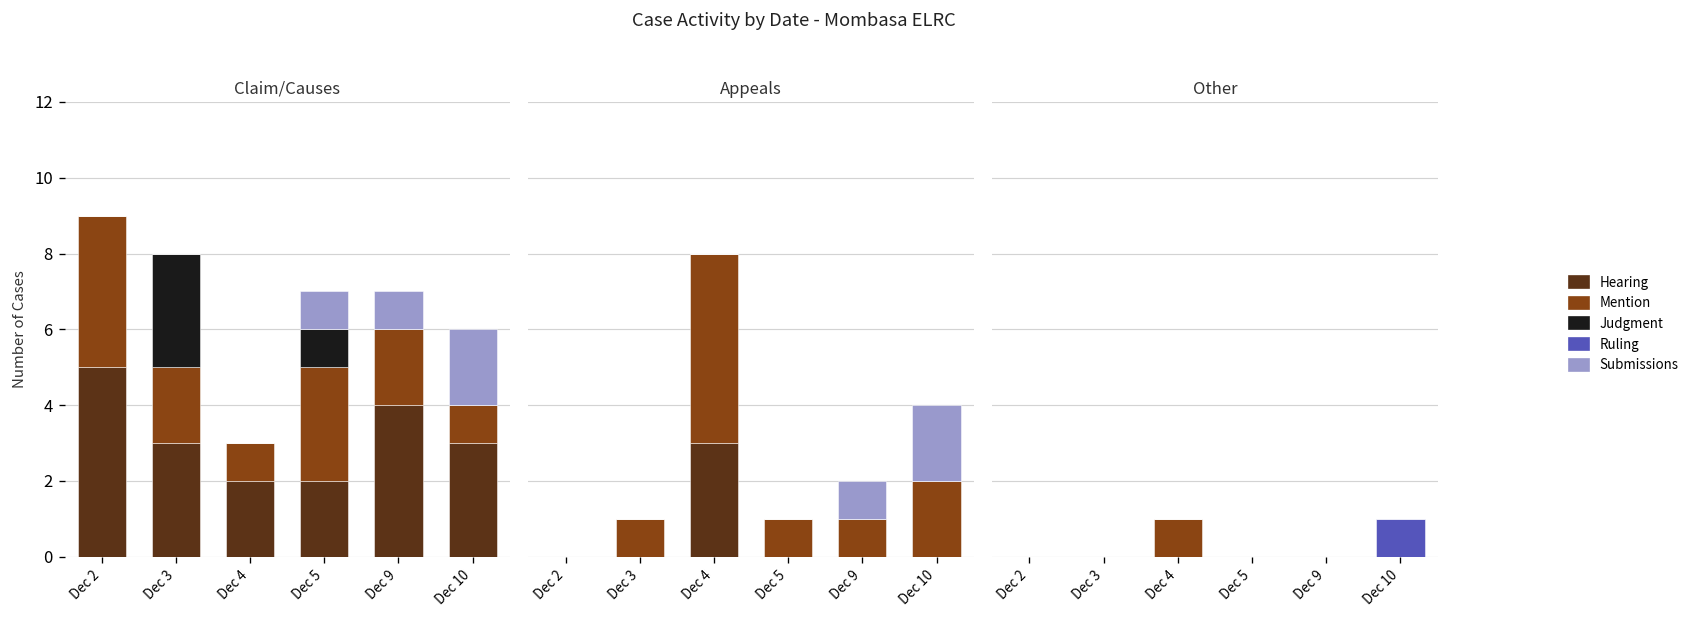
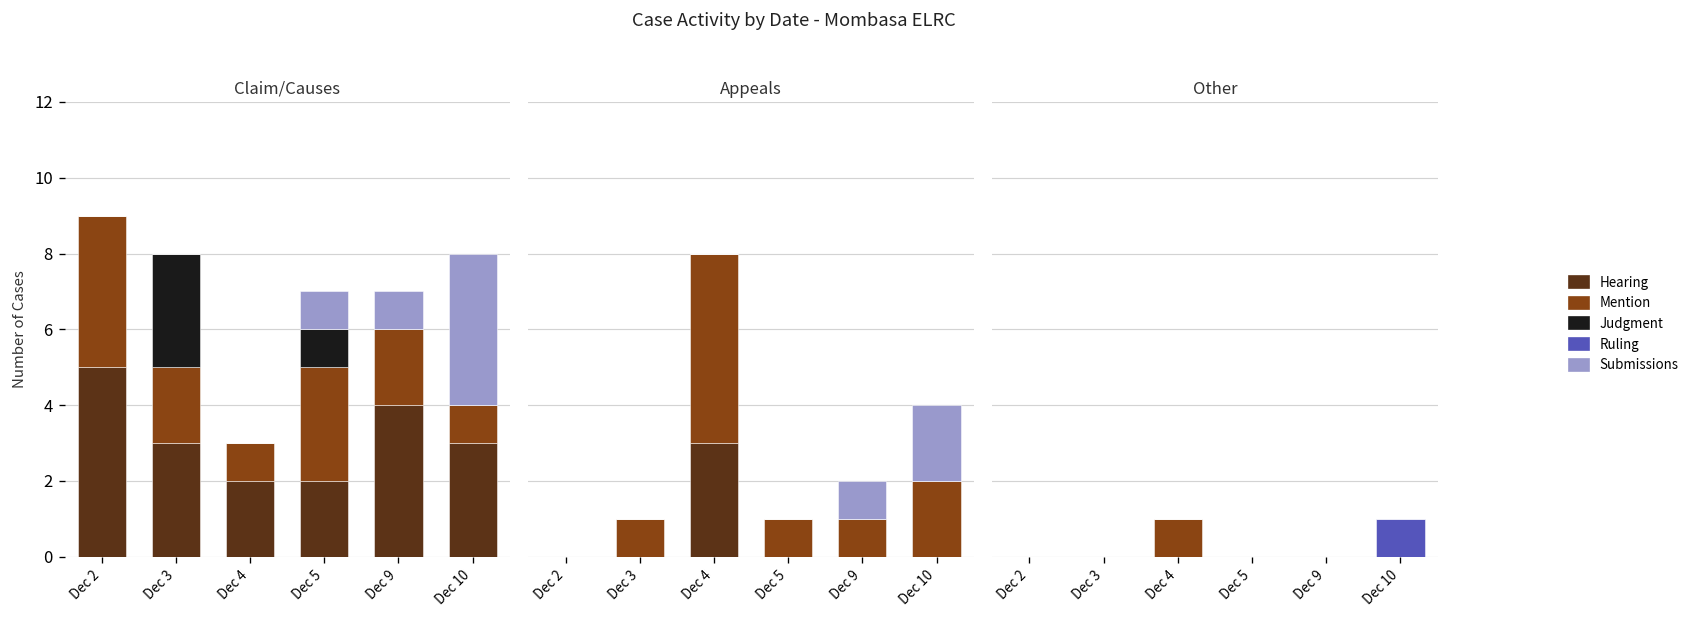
Claim/Causes, Submissions, Dec 10: 2 -> 4
